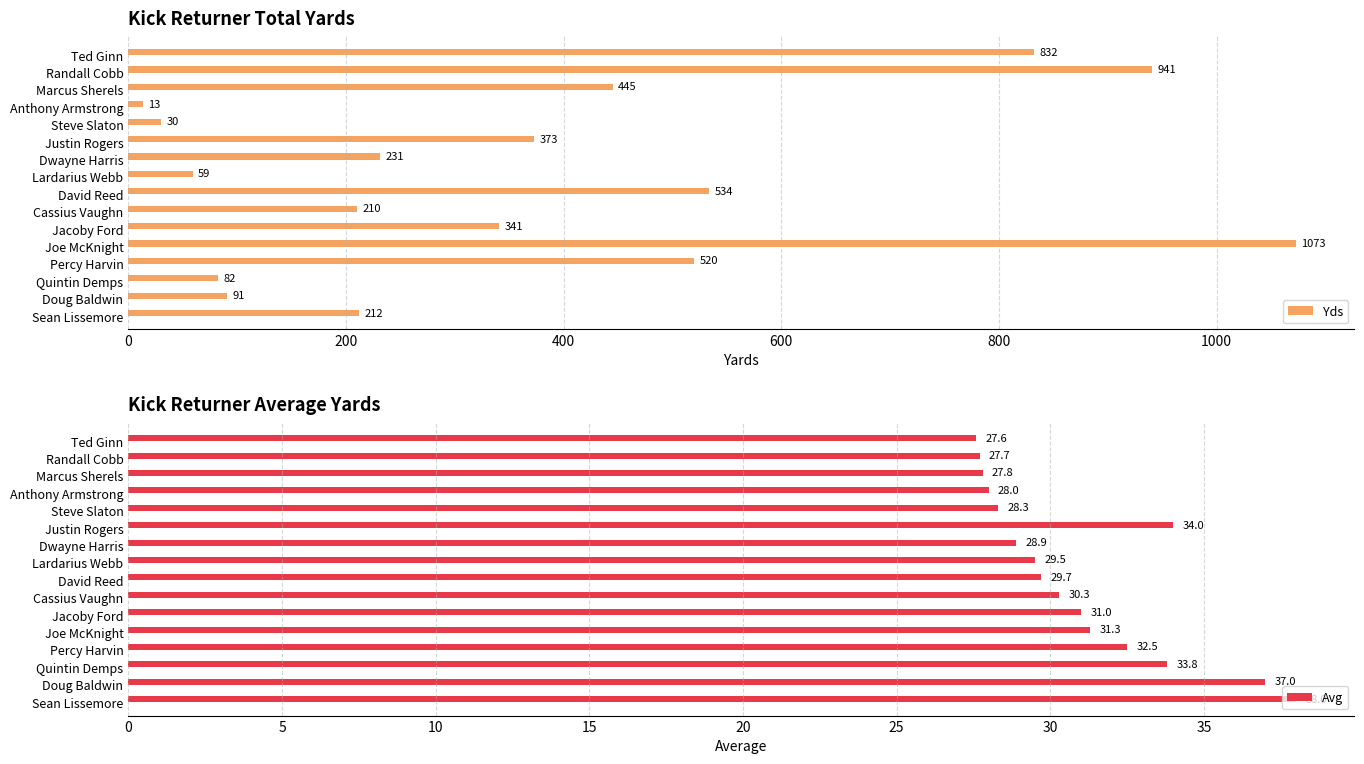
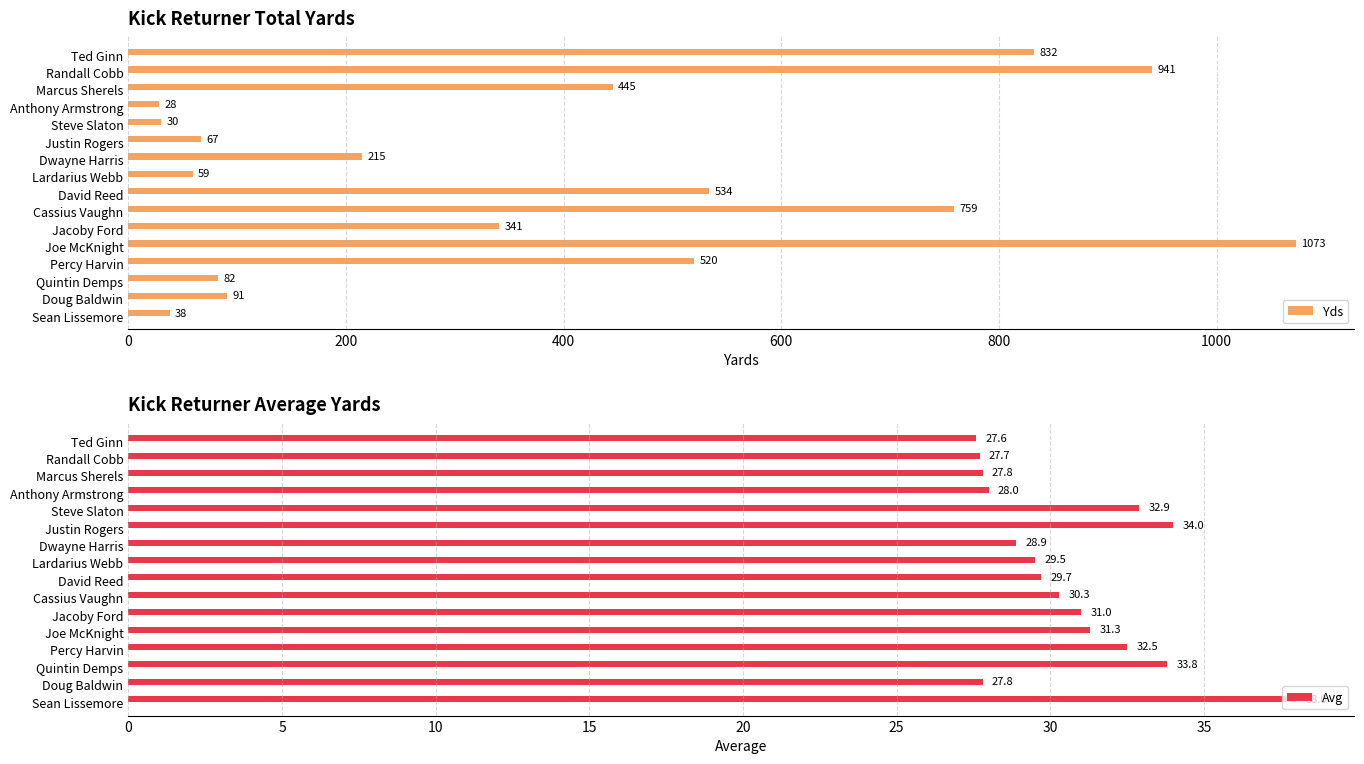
Kick Returner Total Yards, Anthony Armstrong: 13 -> 28
Kick Returner Total Yards, Justin Rogers: 373 -> 67
Kick Returner Total Yards, Dwayne Harris: 231 -> 215
Kick Returner Total Yards, Cassius Vaughn: 210 -> 759
Kick Returner Total Yards, Sean Lissemore: 212 -> 38
Kick Returner Average Yards, Steve Slaton: 28.3 -> 32.9
Kick Returner Average Yards, Doug Baldwin: 37.0 -> 27.8
